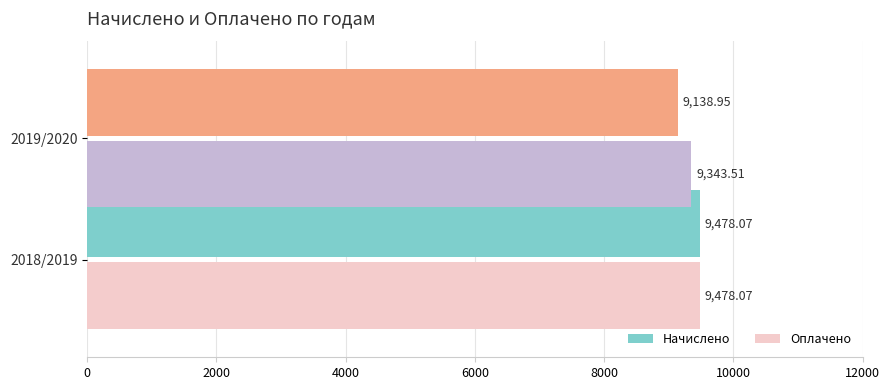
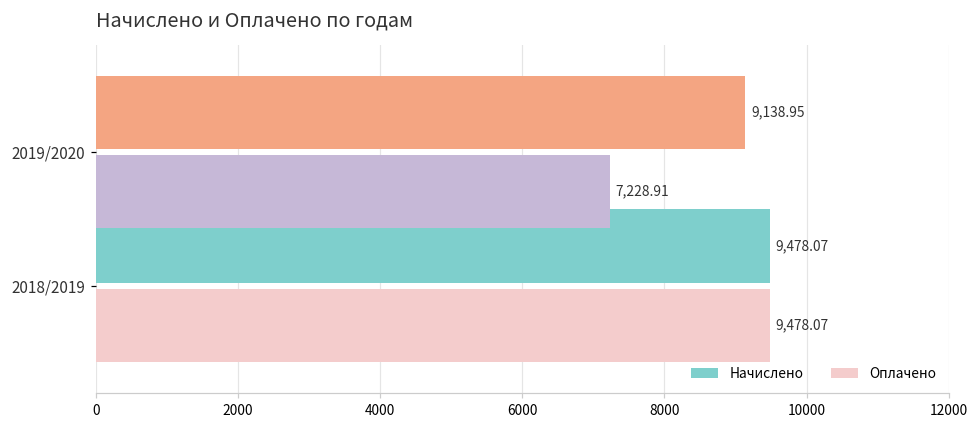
Оплачено, 2019/2020: 9,343.51 -> 7,228.91
